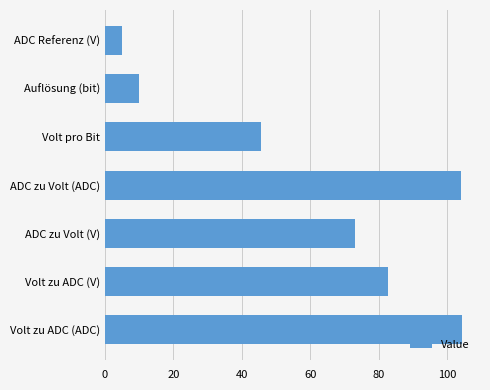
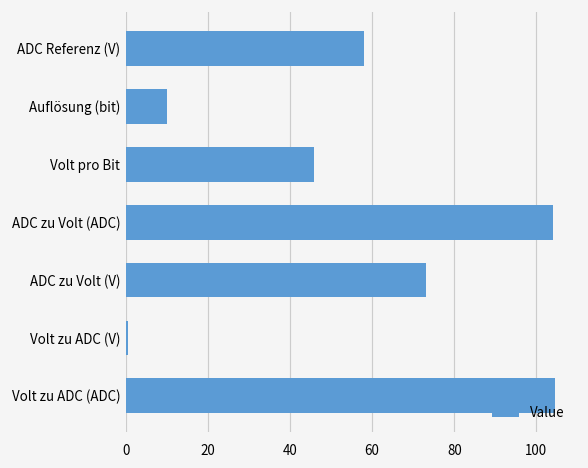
ADC Referenz (V): 5 -> 58
Volt zu ADC (V): 83 -> 1
